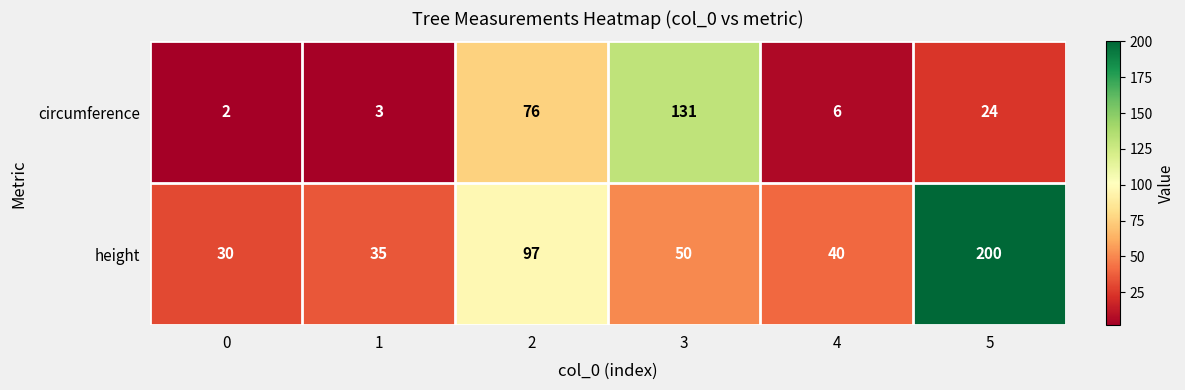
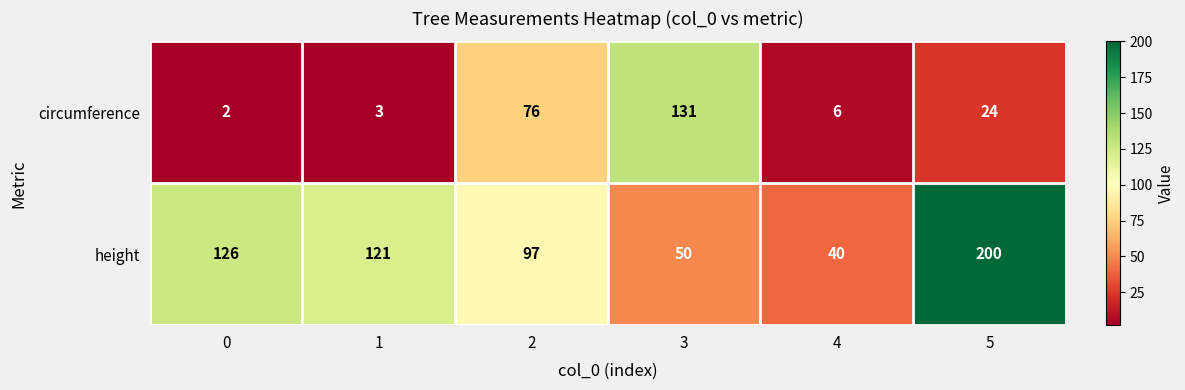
height, 0: 30 -> 126
height, 1: 35 -> 121
